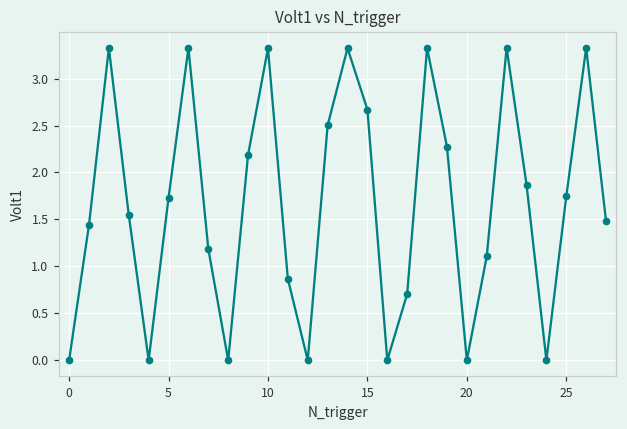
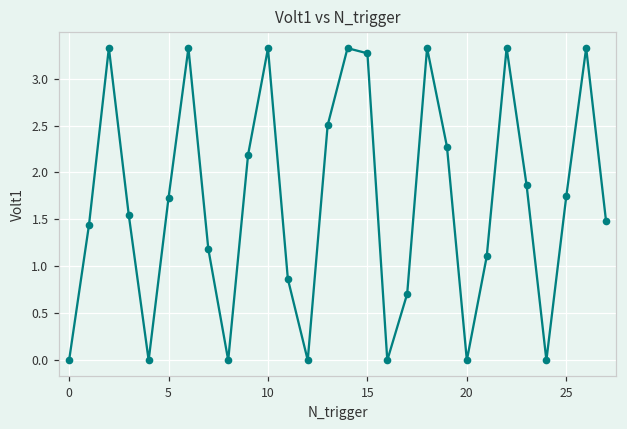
15: 2.7 -> 3.3
